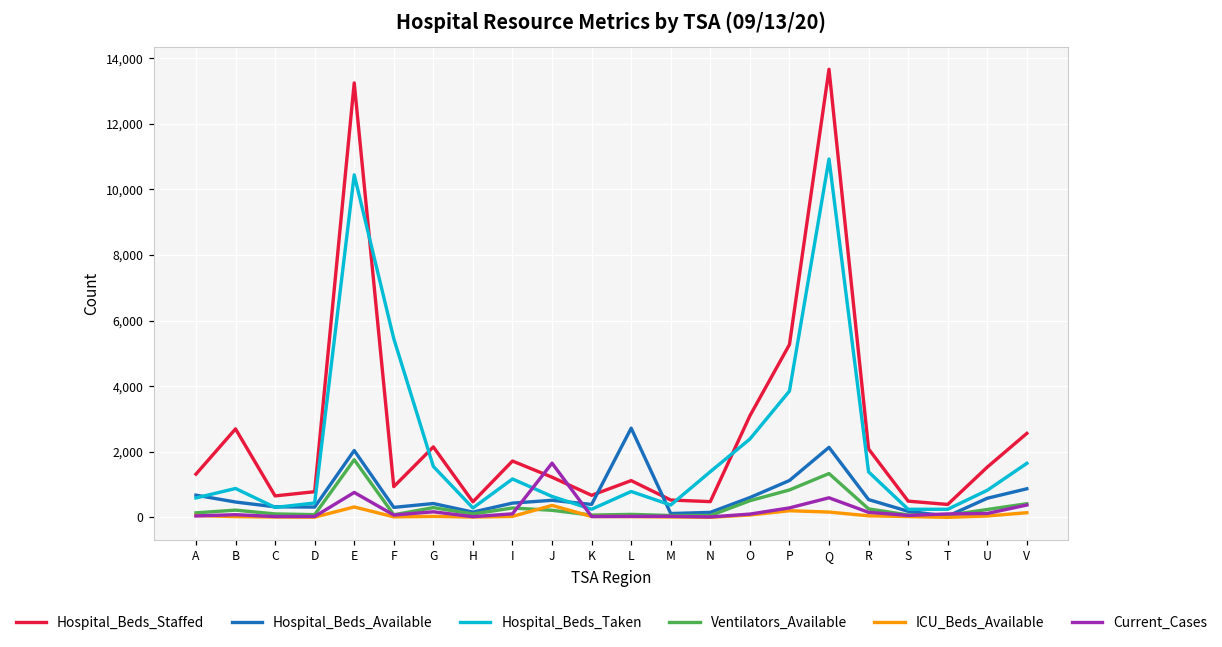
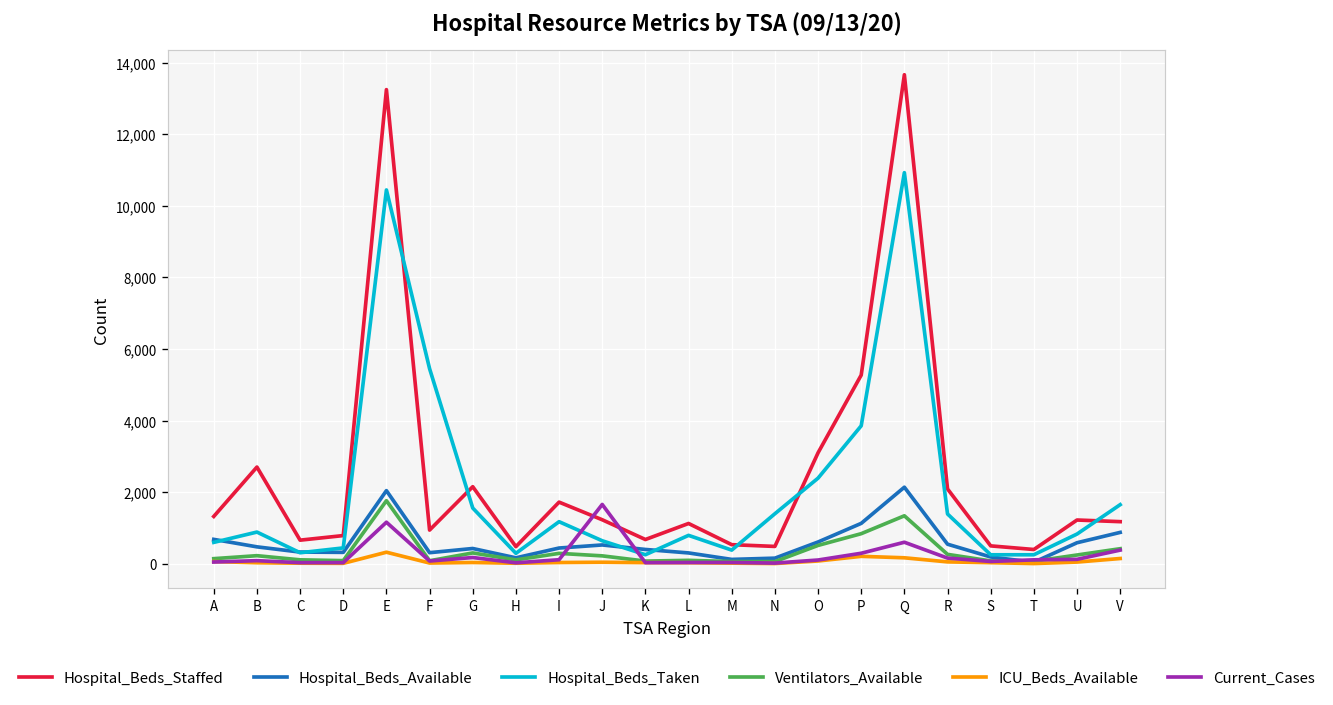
Current_Cases, E: 800 -> 1,200
ICU_Beds_Available, J: 400 -> 0
Hospital_Beds_Available, L: 2,700 -> 300
Hospital_Beds_Staffed, U: 1,500 -> 1,200
Hospital_Beds_Staffed, V: 2,600 -> 1,200
